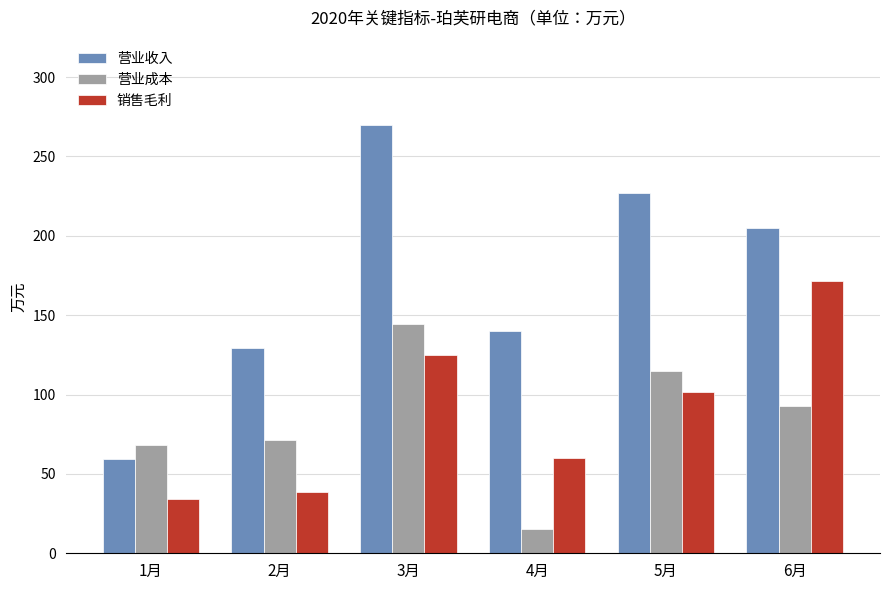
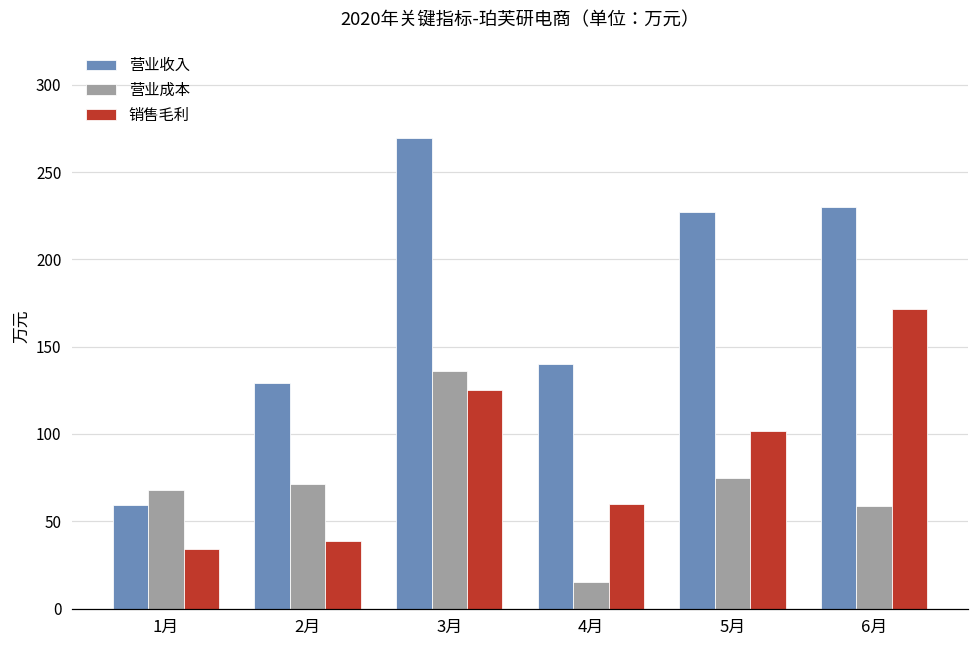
营业成本, 3月: 145 -> 136
营业成本, 5月: 115 -> 75
营业收入, 6月: 205 -> 230
营业成本, 6月: 93 -> 59
